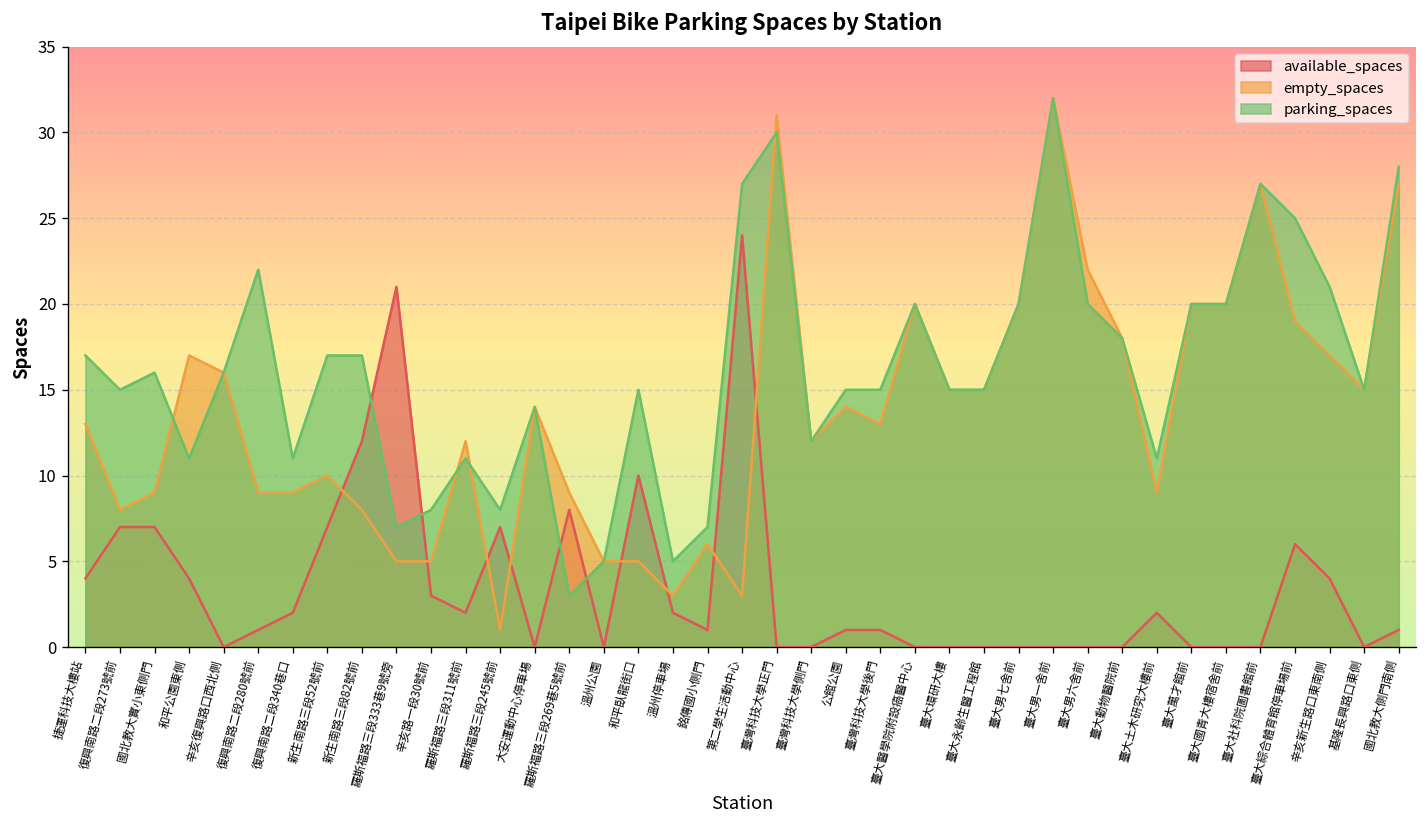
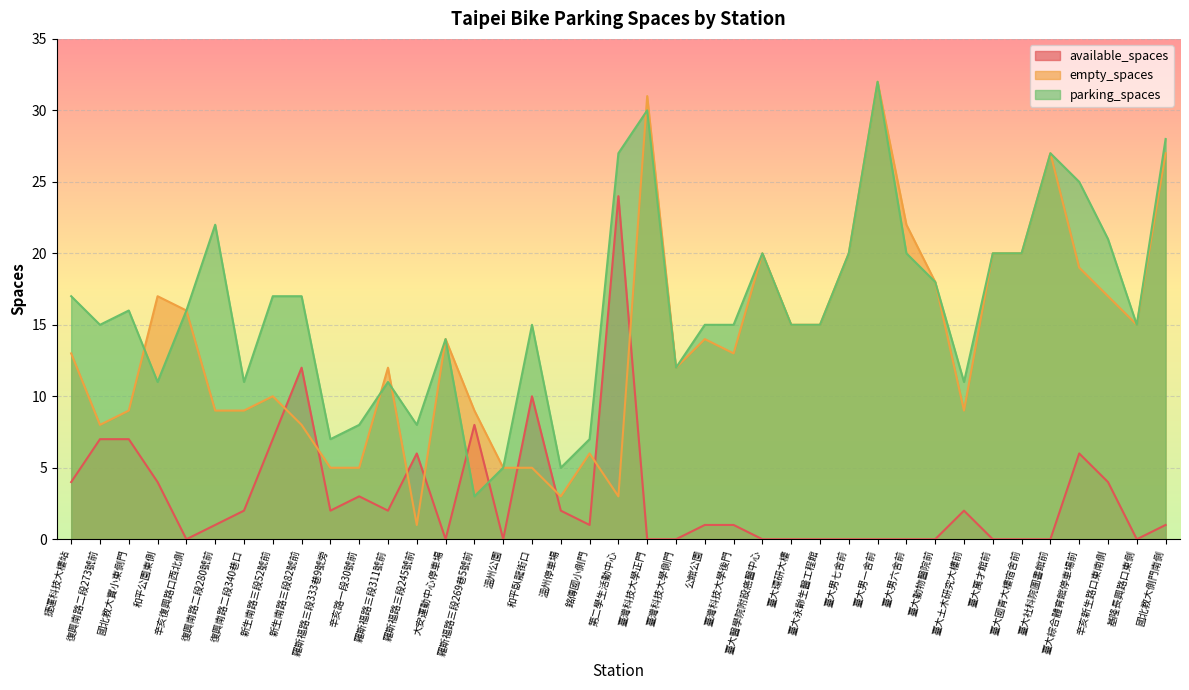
available_spaces, 羅斯福路三段333巷9號旁: 21 -> 2
available_spaces, 羅斯福路三段245號前: 7 -> 6
